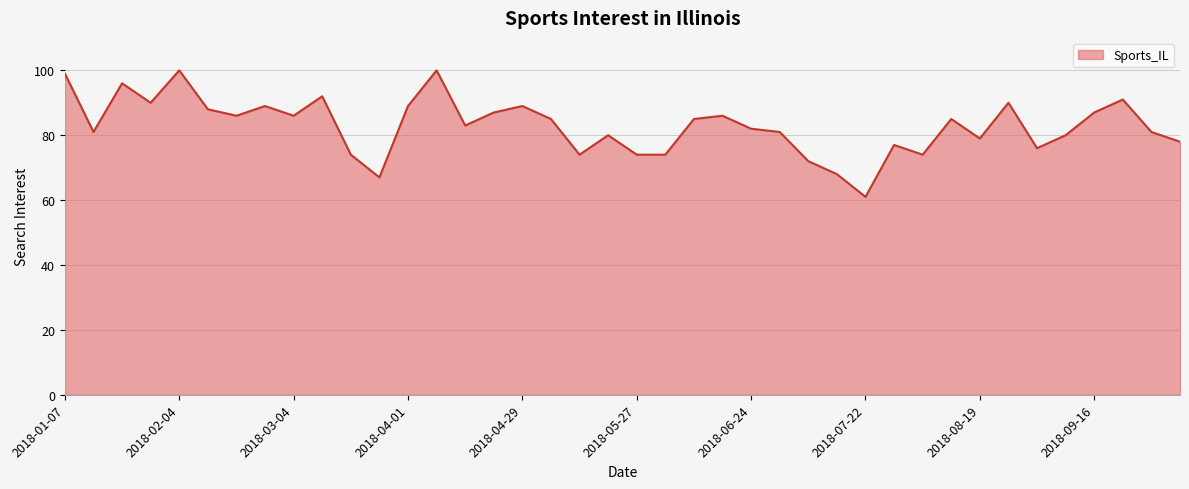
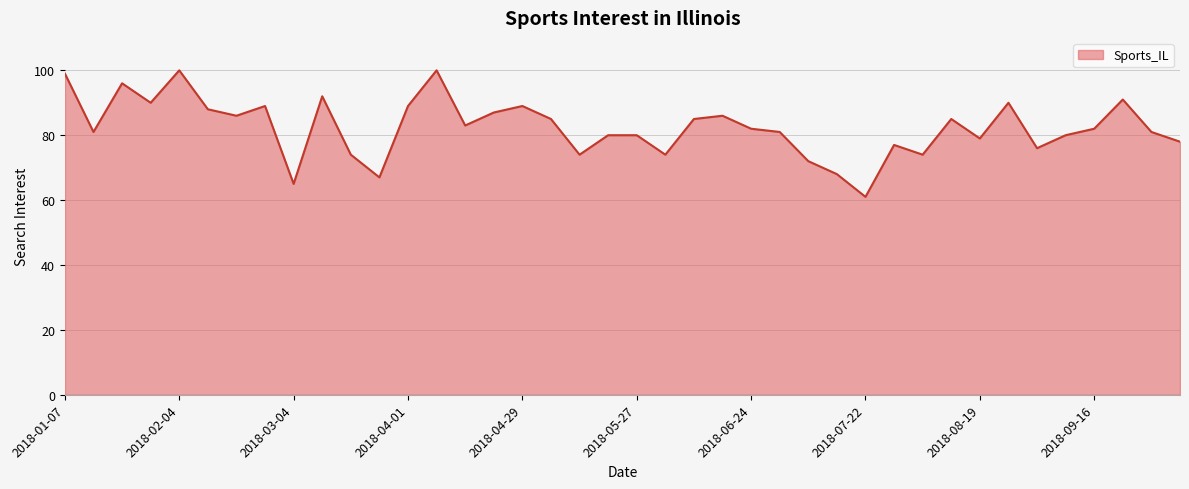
2018-03-04: 86 -> 65
2018-05-27: 74 -> 80
2018-09-16: 87 -> 82
